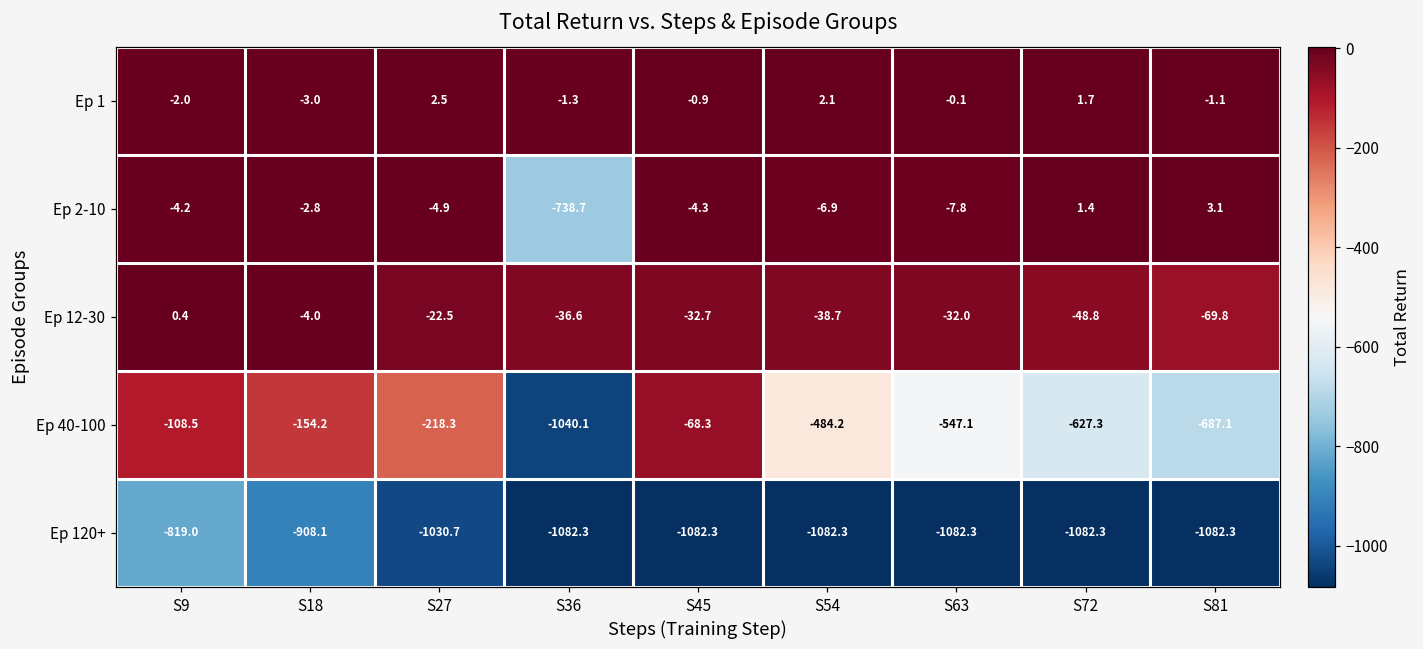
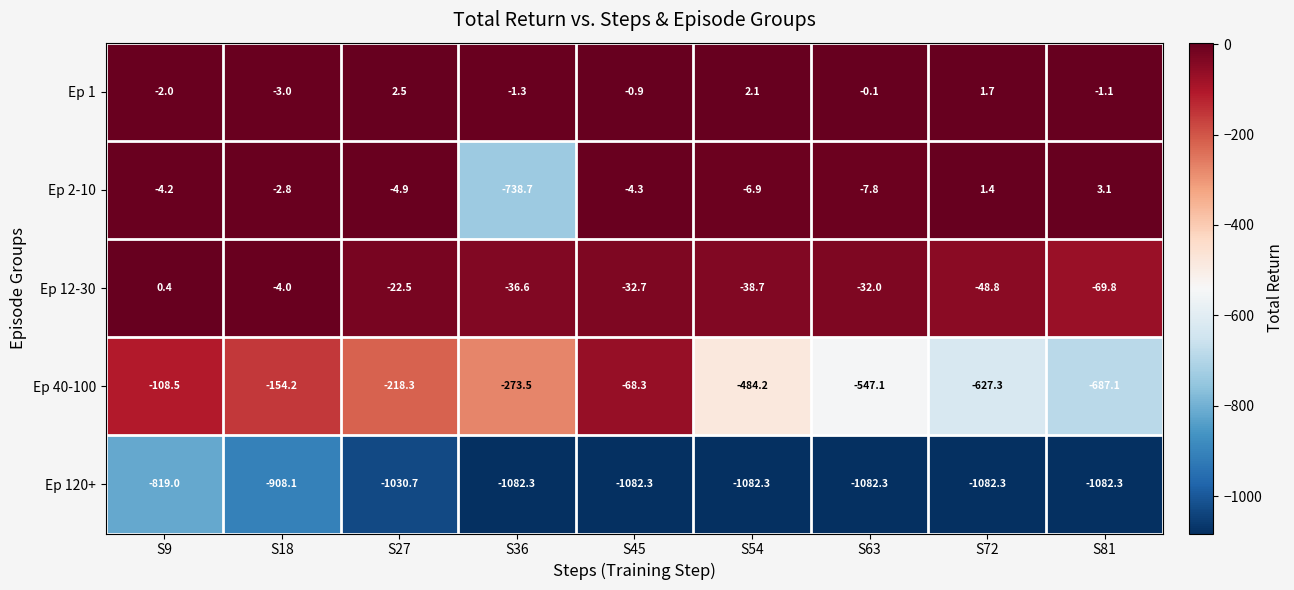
Ep 40-100, S36: -1040.1 -> -273.5
